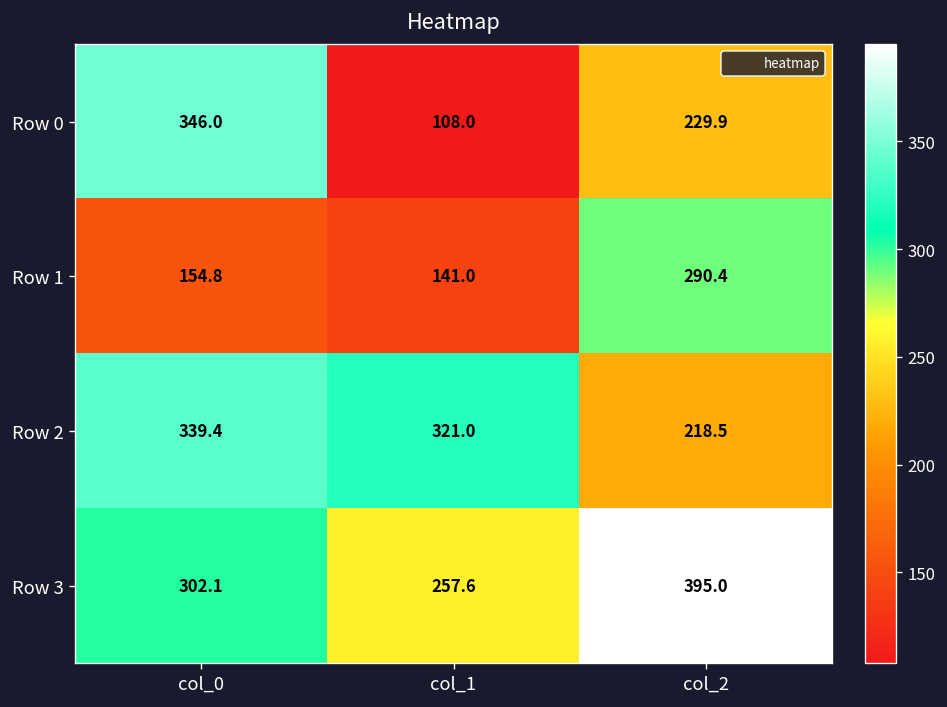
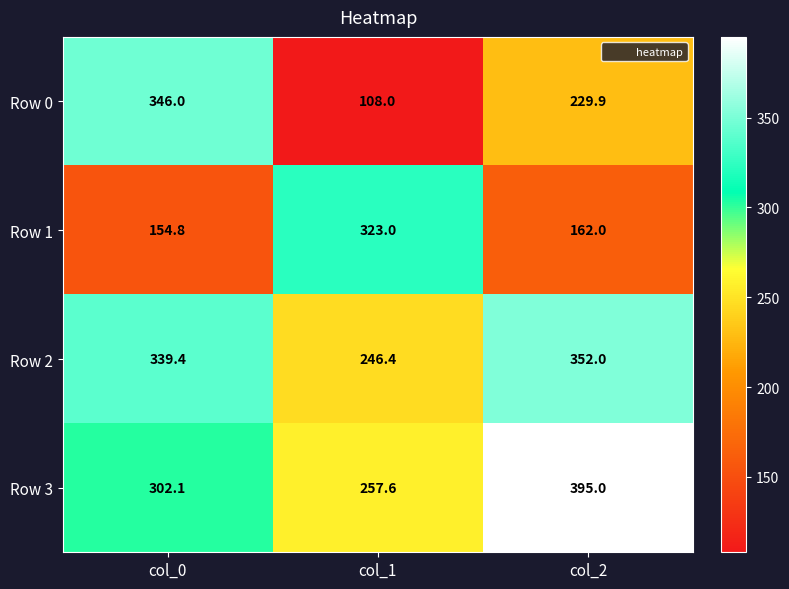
Row 1, col_1: 141.0 -> 323.0
Row 1, col_2: 290.4 -> 162.0
Row 2, col_1: 321.0 -> 246.4
Row 2, col_2: 218.5 -> 352.0
